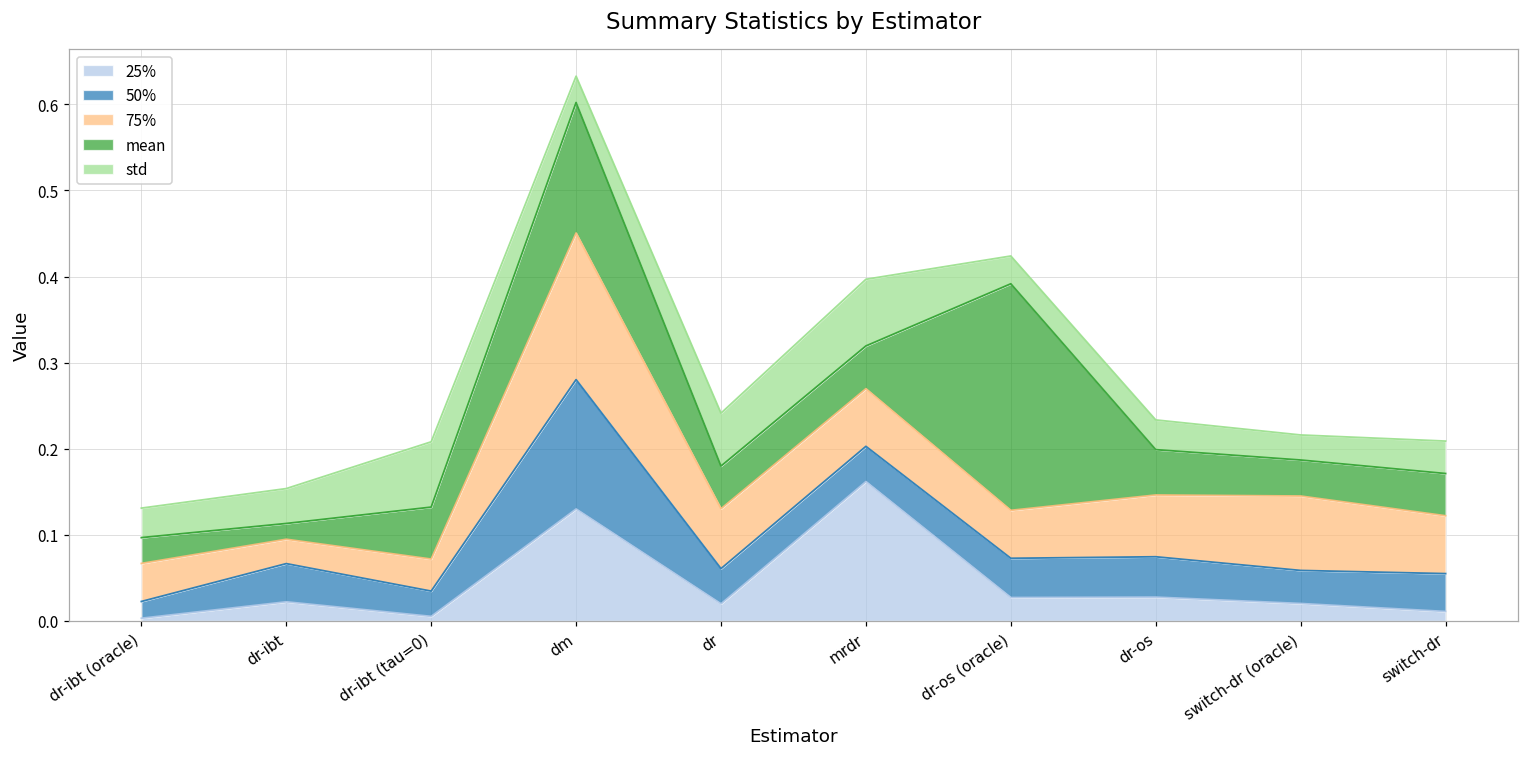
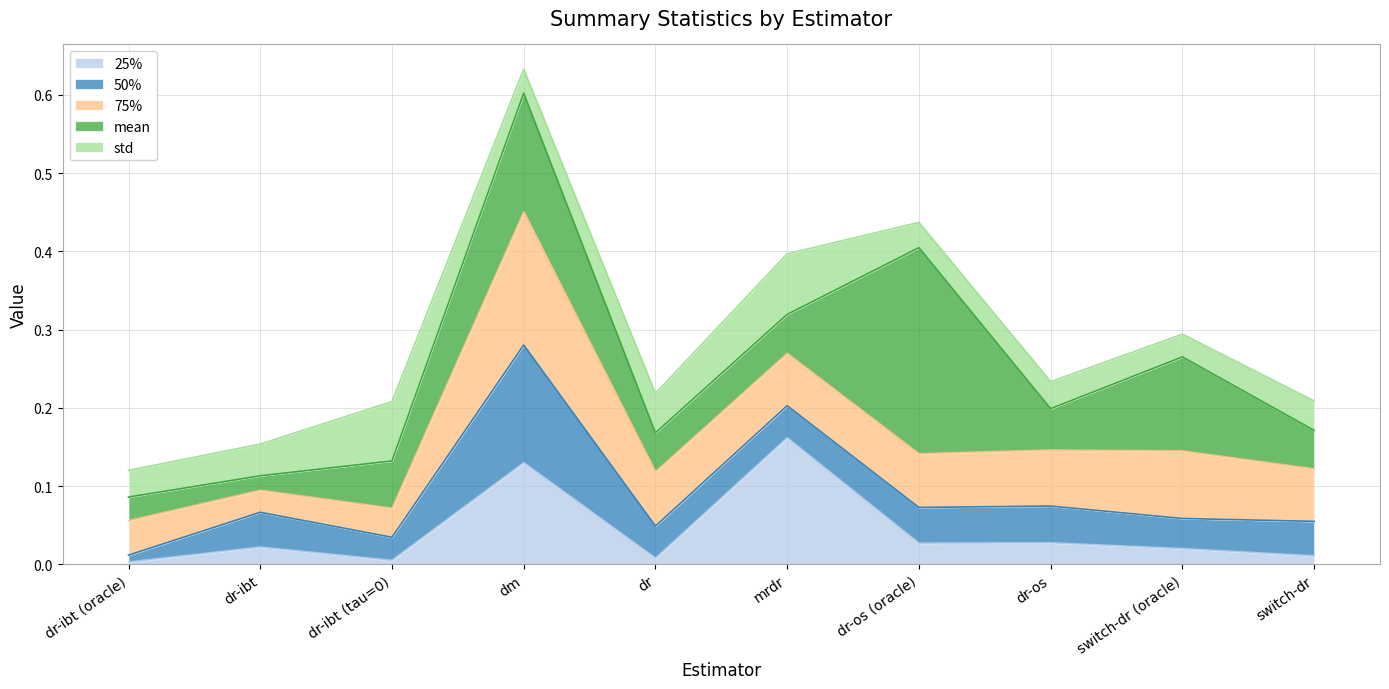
50%, dr-ibt (oracle): 0.02 -> 0.01
25%, dr: 0.02 -> 0.01
std, dr: 0.06 -> 0.05
75%, dr-os (oracle): 0.06 -> 0.07
mean, switch-dr (oracle): 0.04 -> 0.12
